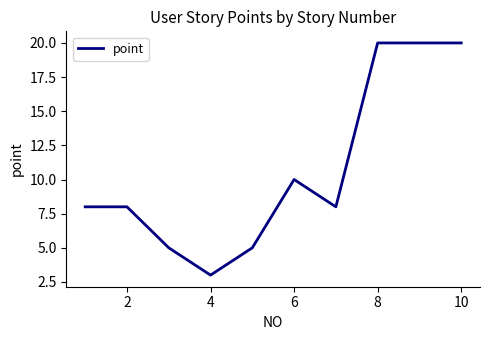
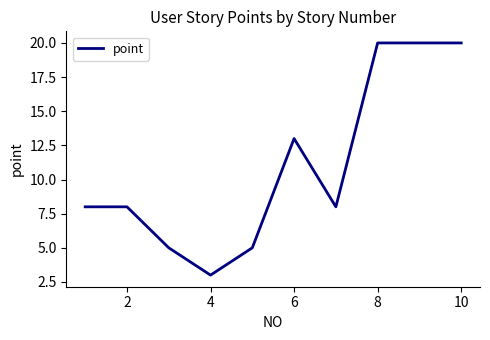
6: 10 -> 13
